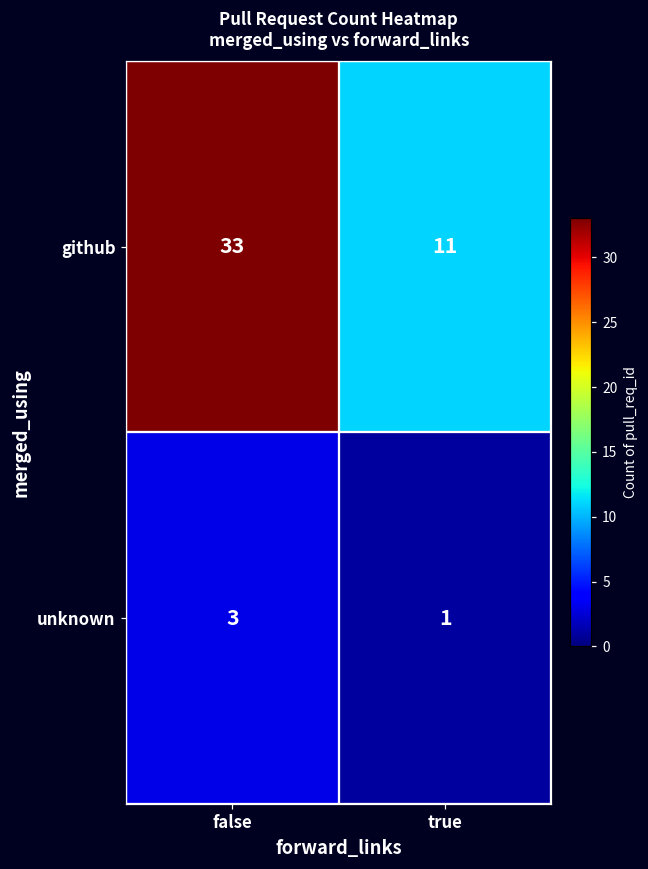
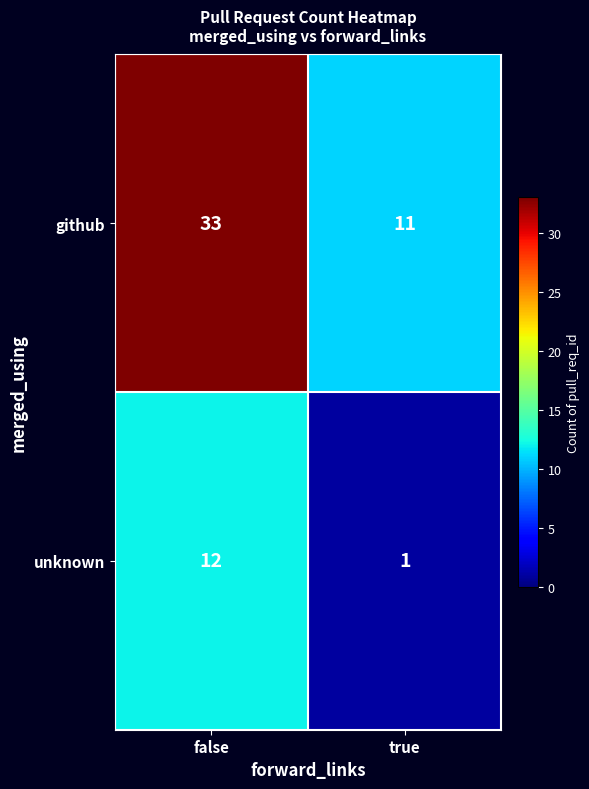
unknown, false: 3 -> 12
